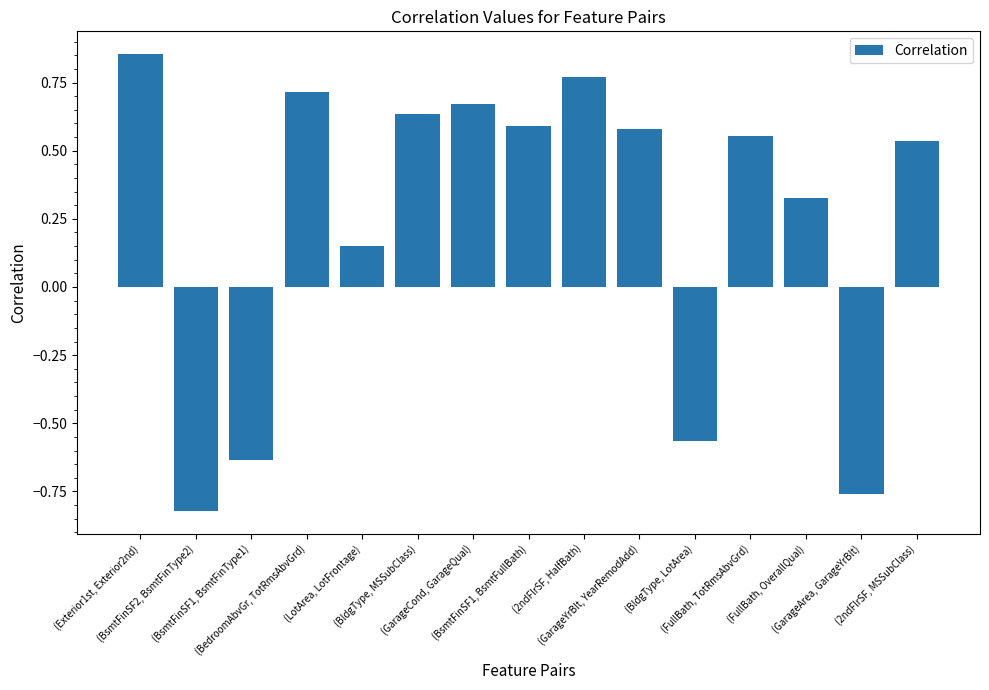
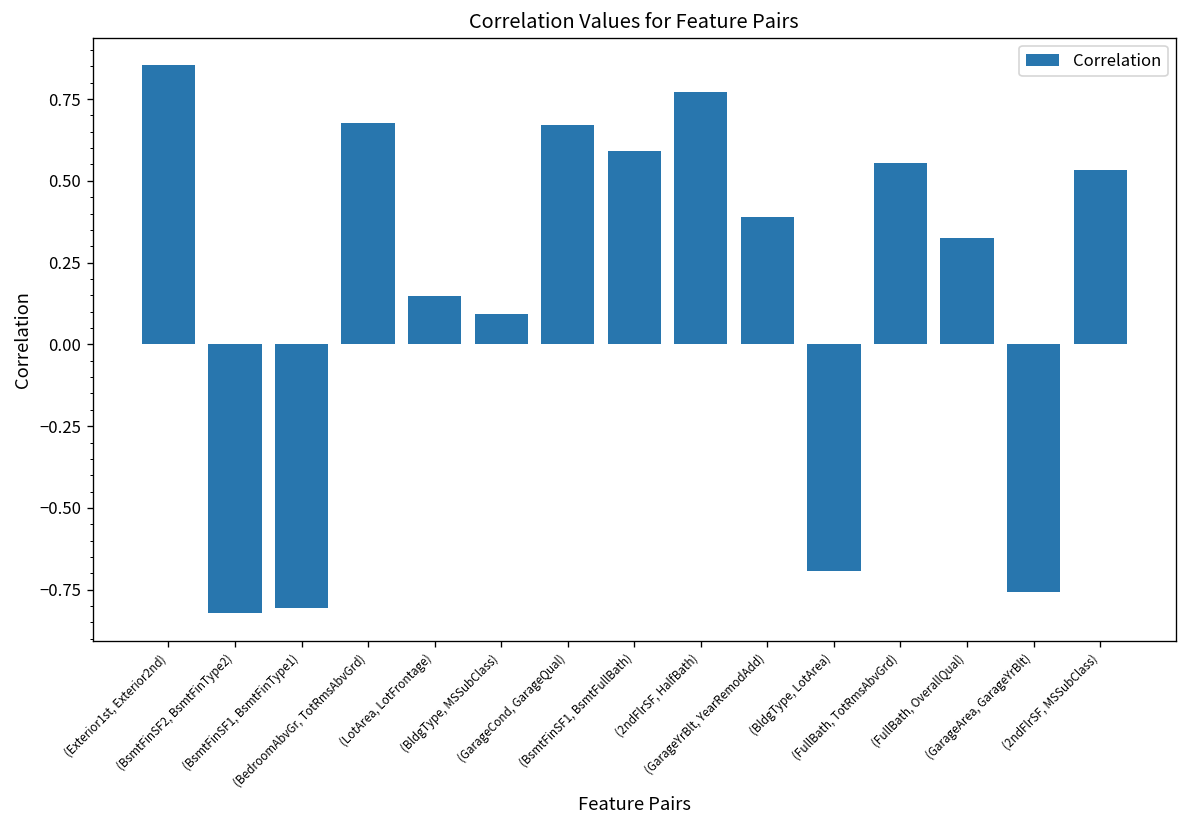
(BsmtFinSF1, BsmtFinType1): -0.63 -> -0.80
(BedroomAbvGr, TotRmsAbvGrd): 0.72 -> 0.68
(BldgType, MSSubClass): 0.63 -> 0.09
(GarageYrBlt, YearRemodAdd): 0.58 -> 0.39
(BldgType, LotArea): -0.56 -> -0.69
